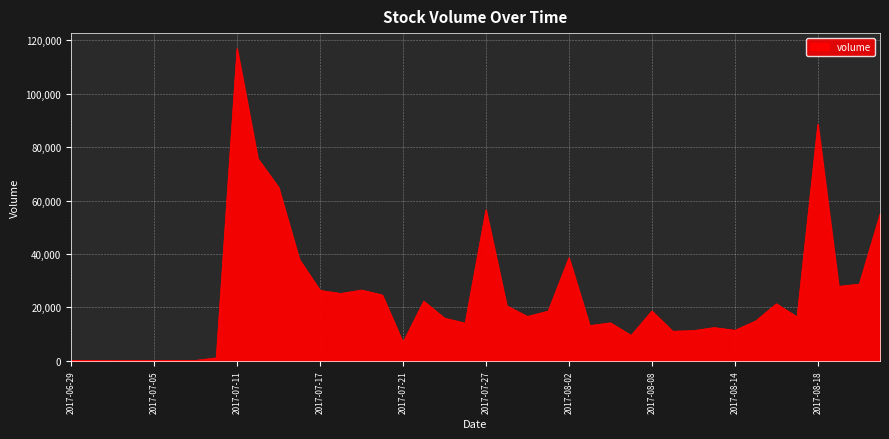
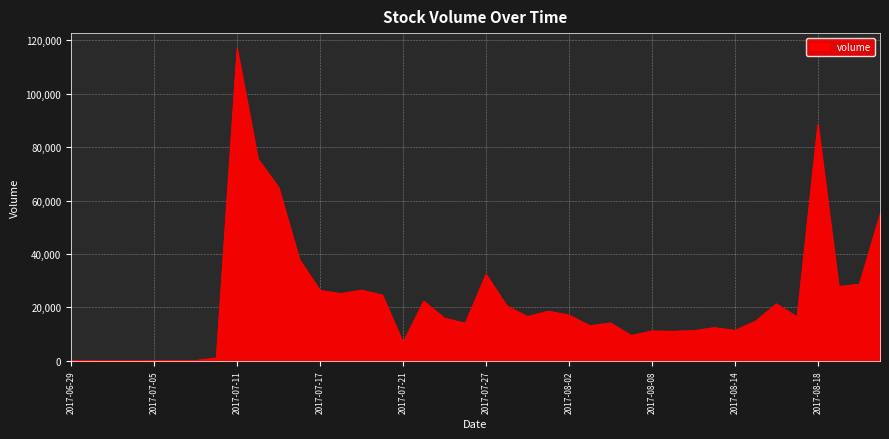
2017-07-27: 57,000 -> 32,000
2017-08-02: 39,000 -> 17,000
2017-08-08: 19,000 -> 11,000
